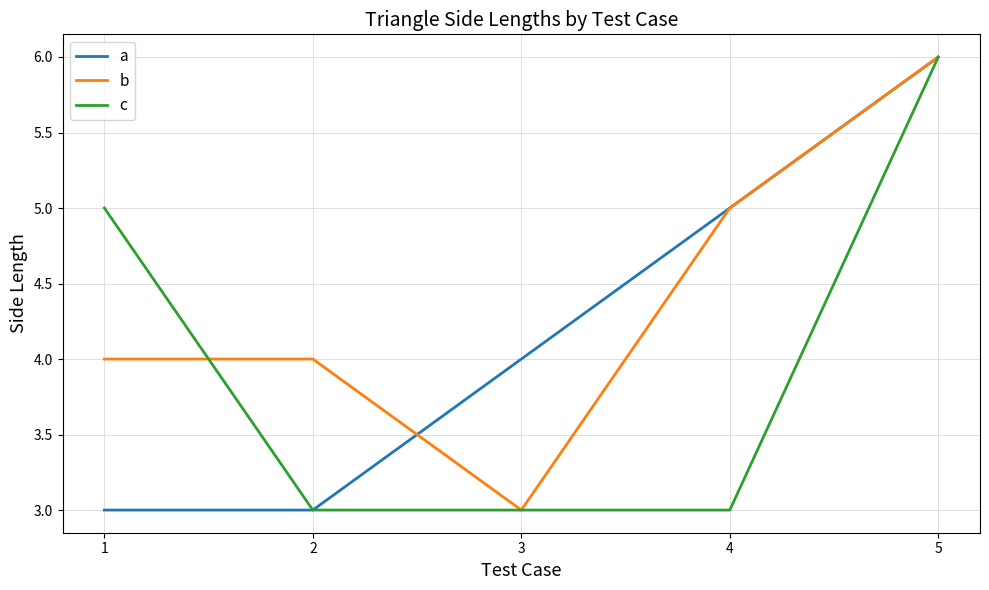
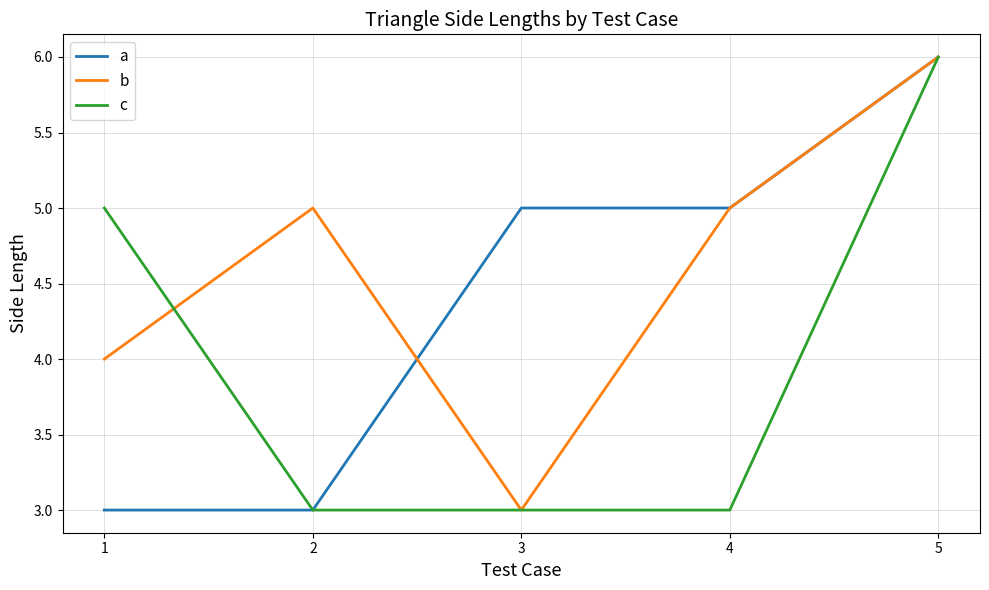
b, 2: 4 -> 5
a, 3: 4 -> 5
